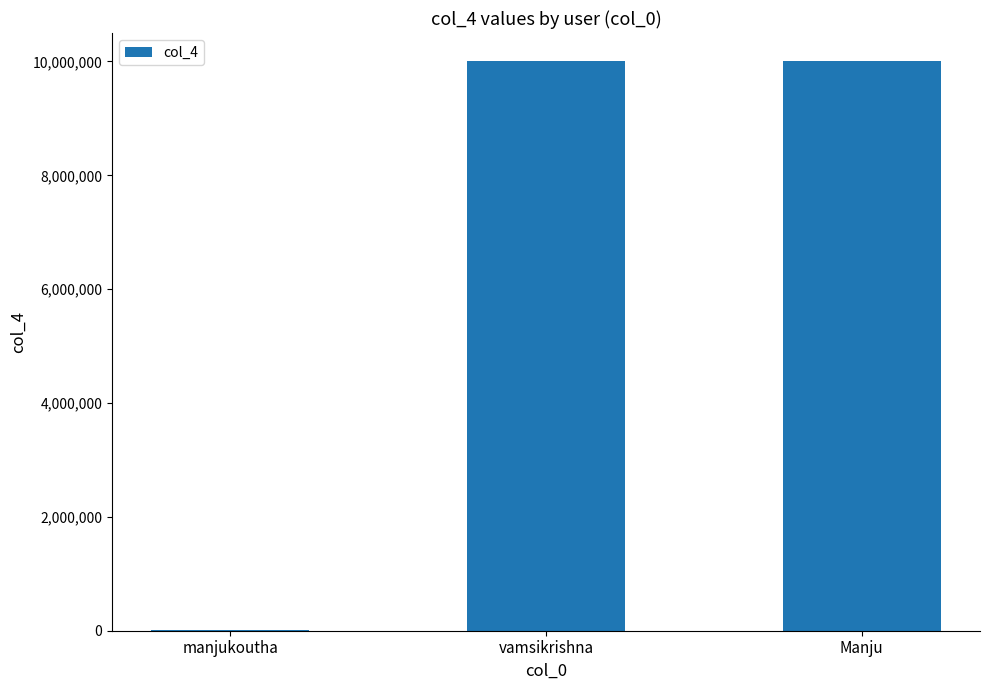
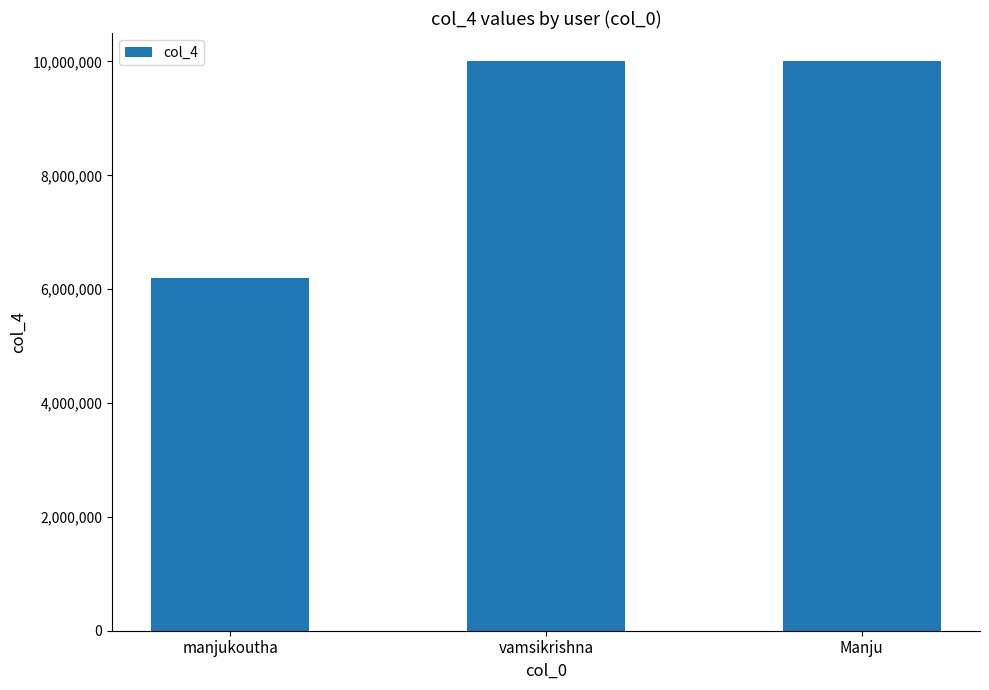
manjukoutha: 0 -> 6,200,000
